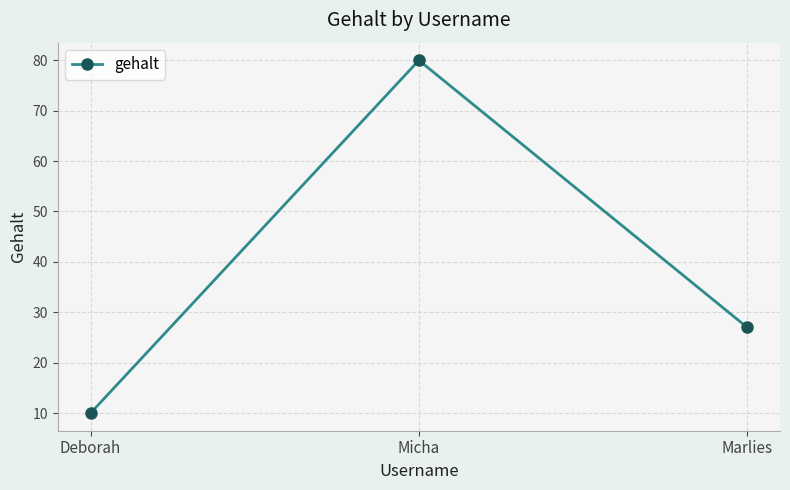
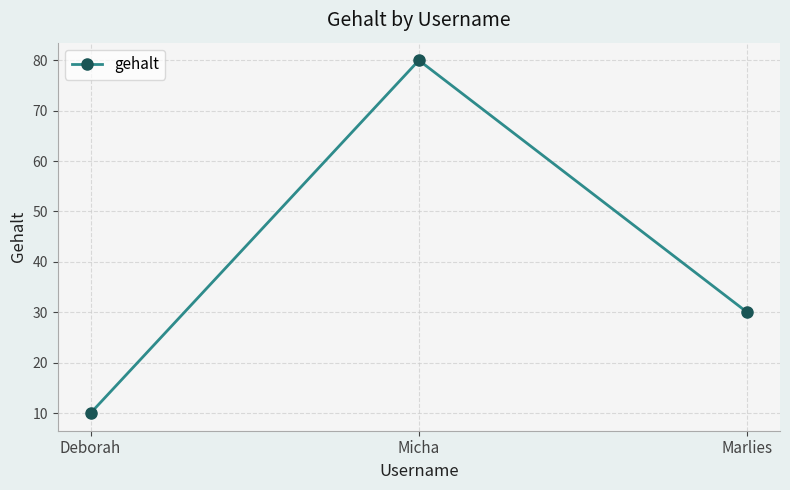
Marlies: 27 -> 30
